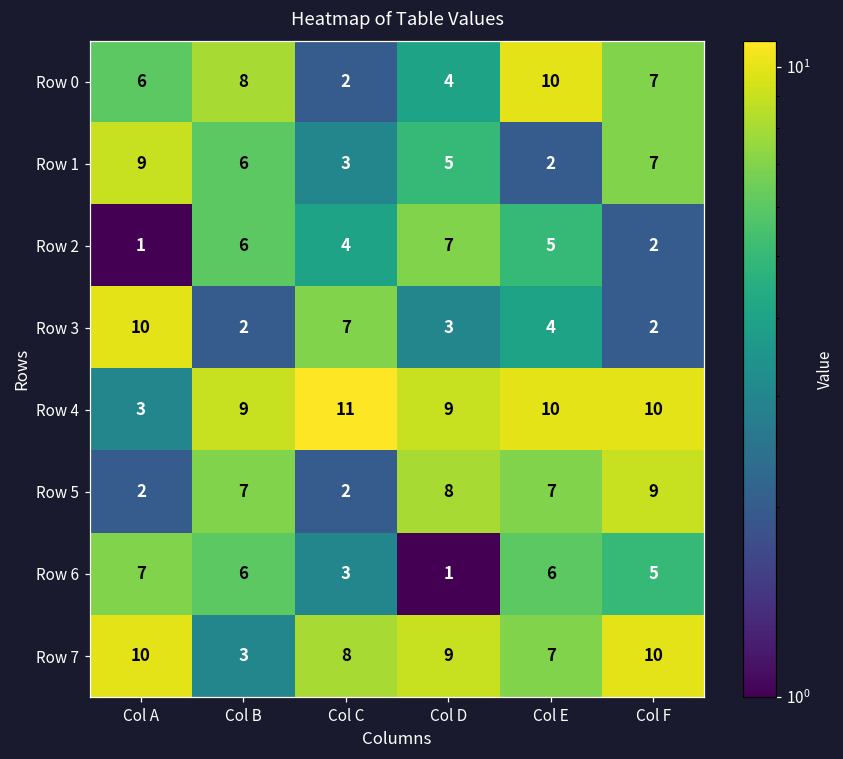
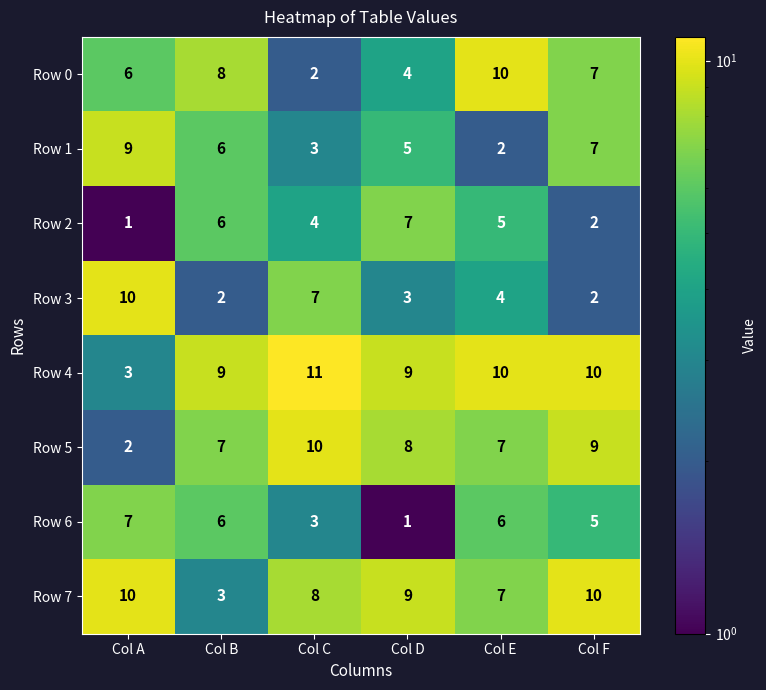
Row 5, Col C: 2 -> 10
